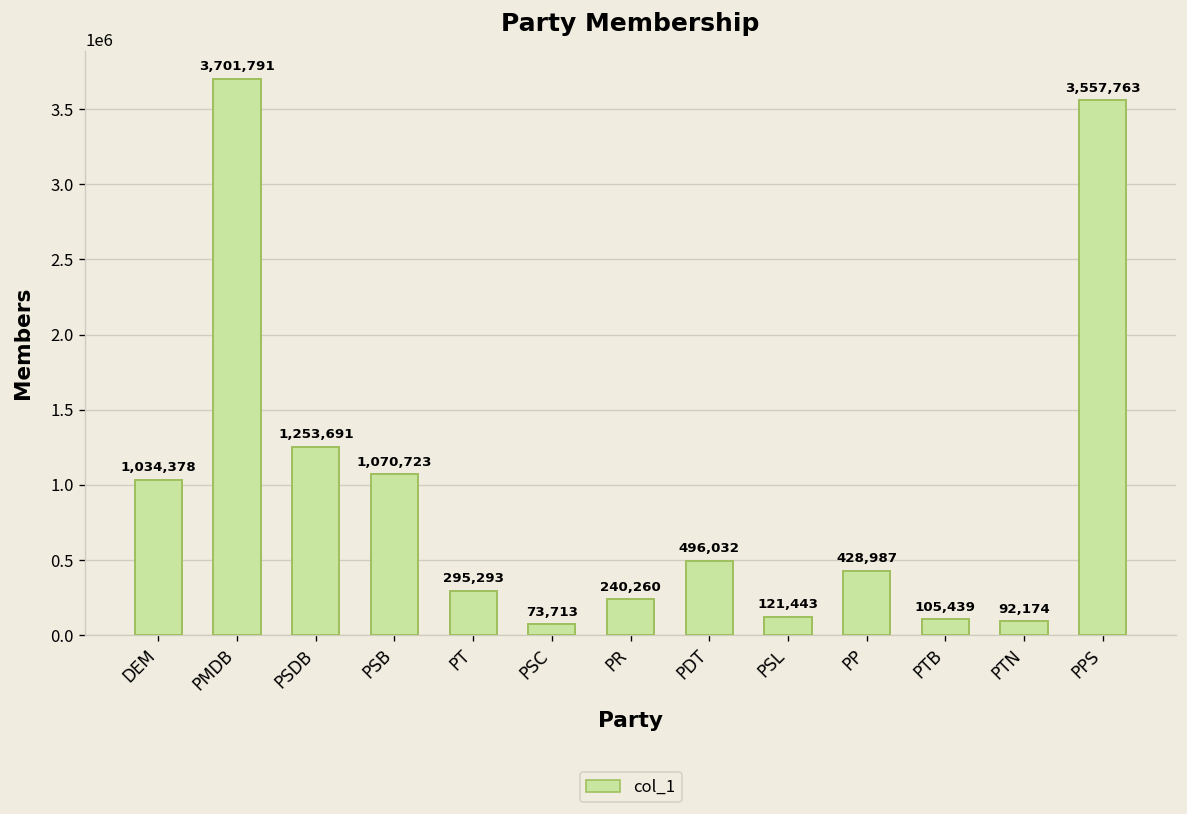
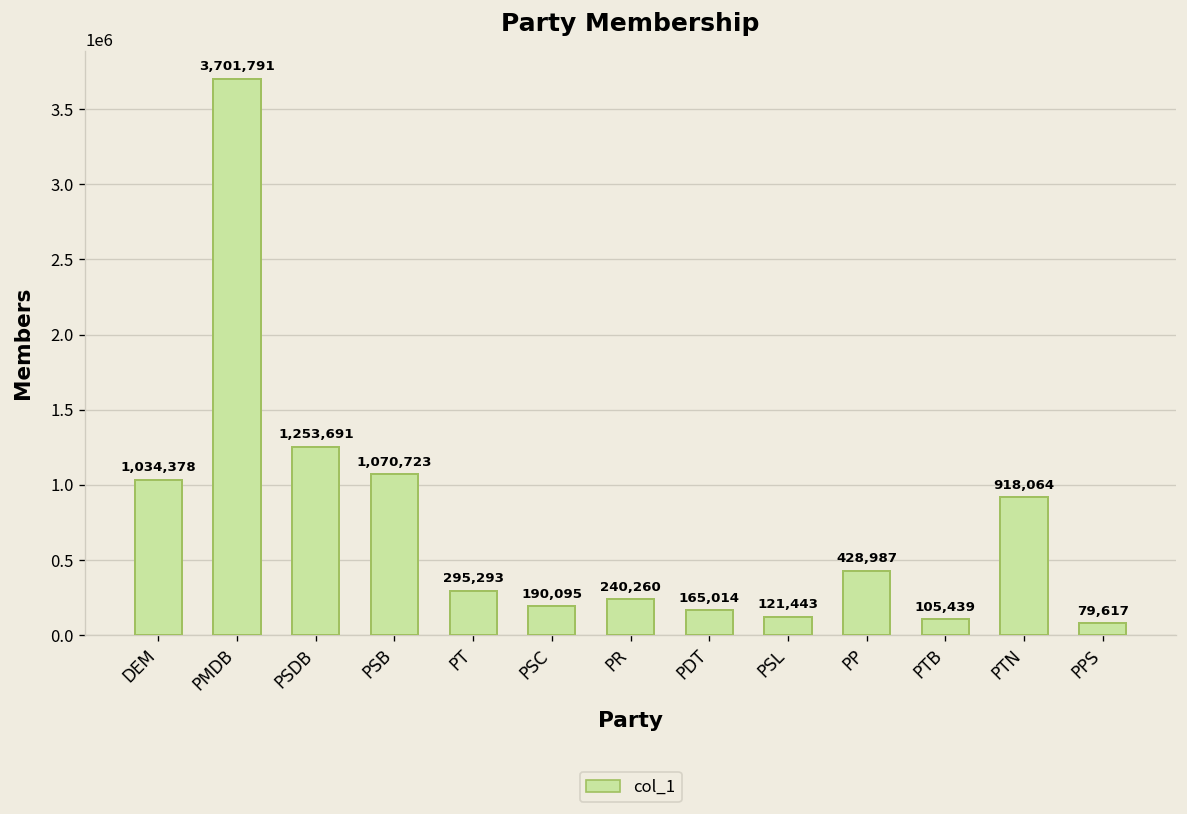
PSC: 73,713 -> 190,095
PDT: 496,032 -> 165,014
PTN: 92,174 -> 918,064
PPS: 3,557,763 -> 79,617
